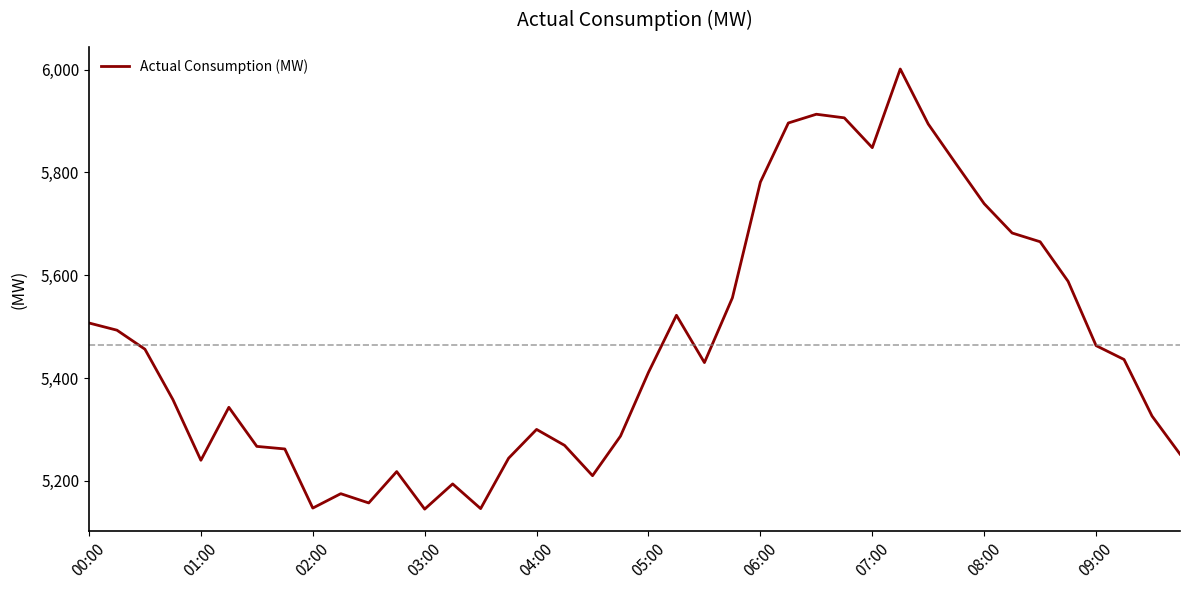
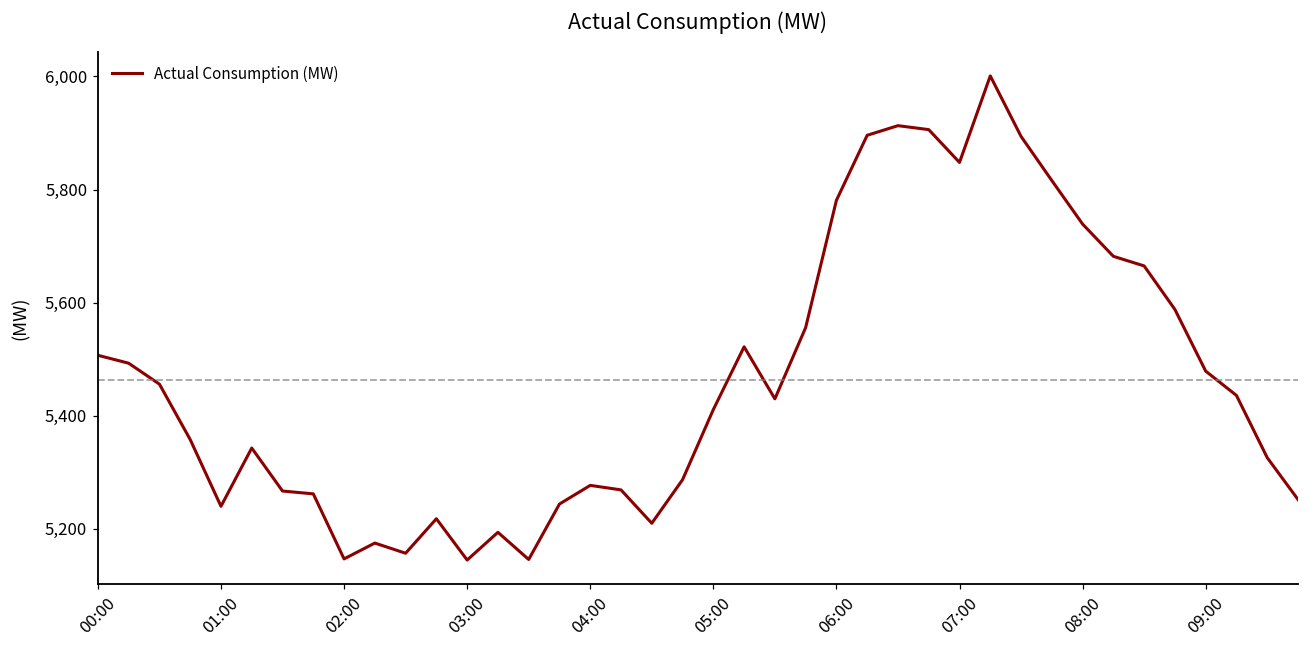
04:00: 5,300 -> 5,280
09:00: 5,460 -> 5,480
